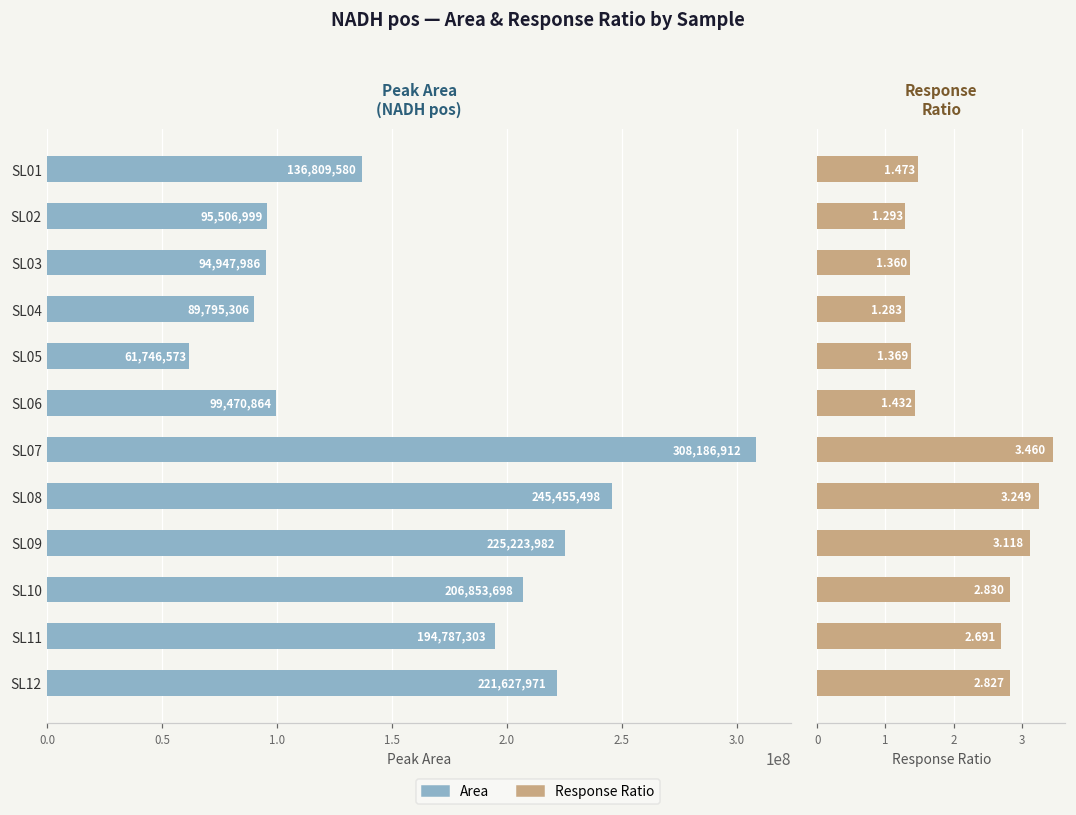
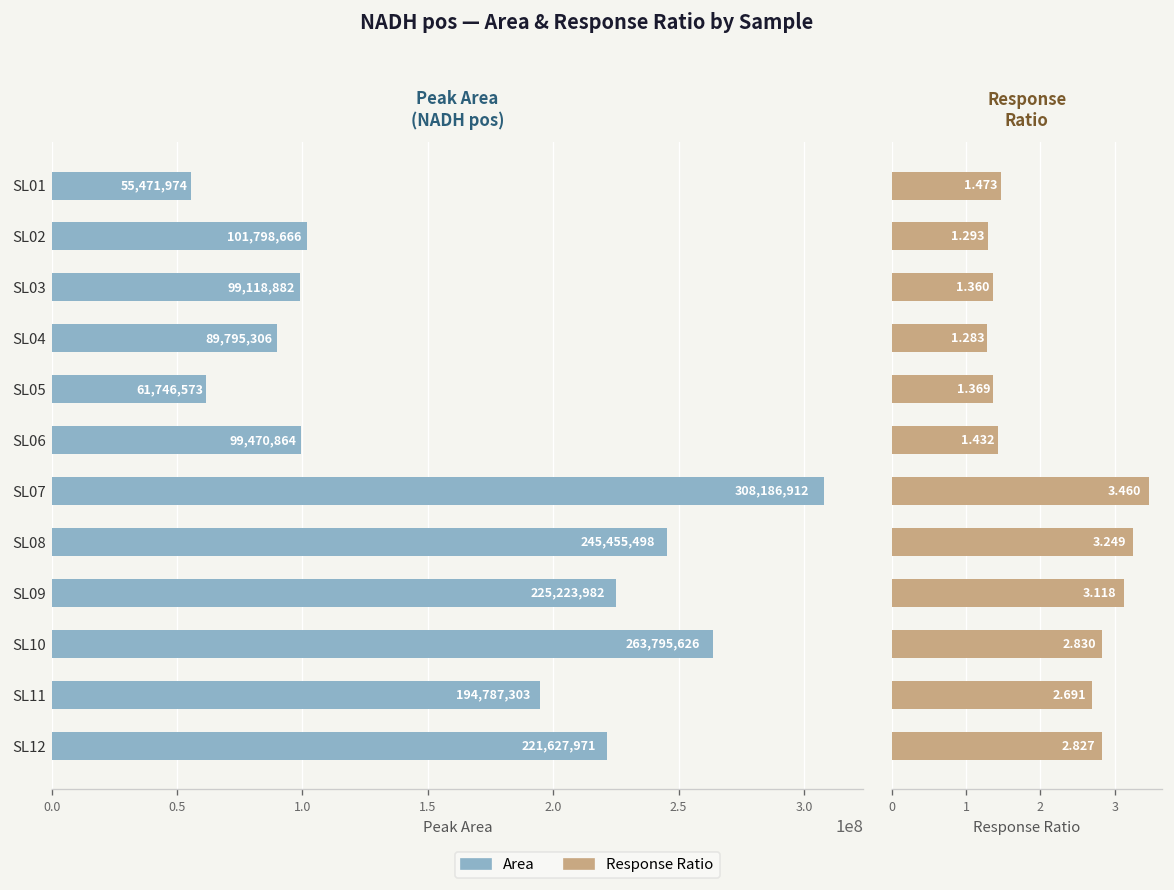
Peak Area (NADH pos), SL01: 136,809,580 -> 55,471,974
Peak Area (NADH pos), SL02: 95,506,999 -> 101,798,666
Peak Area (NADH pos), SL03: 94,947,986 -> 99,118,882
Peak Area (NADH pos), SL10: 206,853,698 -> 263,795,626
